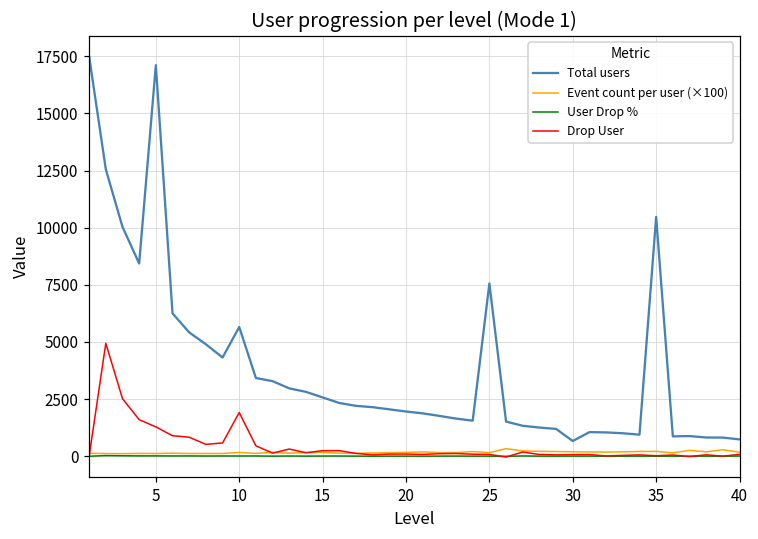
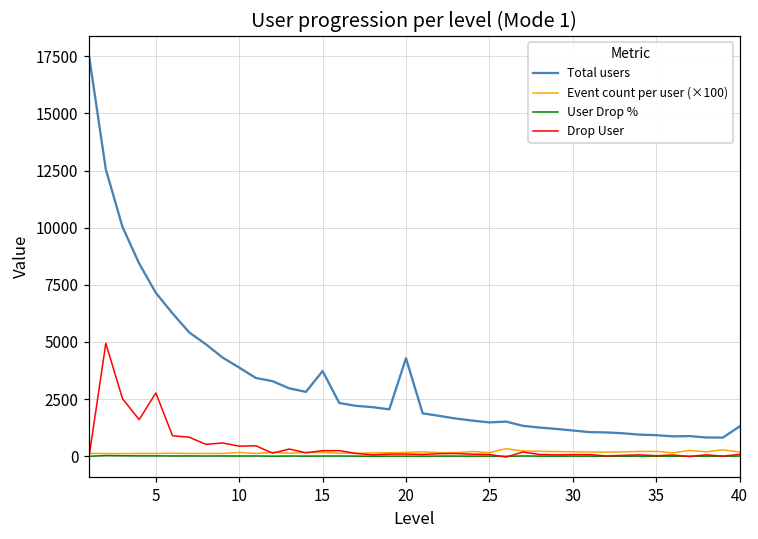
Total users, 5: 17100 -> 7100
Drop User, 5: 1300 -> 2800
Total users, 10: 5700 -> 3900
Drop User, 10: 1900 -> 400
Total users, 15: 2600 -> 3700
Total users, 20: 2000 -> 4300
Total users, 25: 7600 -> 1500
Total users, 30: 700 -> 1100
Total users, 35: 10500 -> 900
Total users, 40: 700 -> 1300
